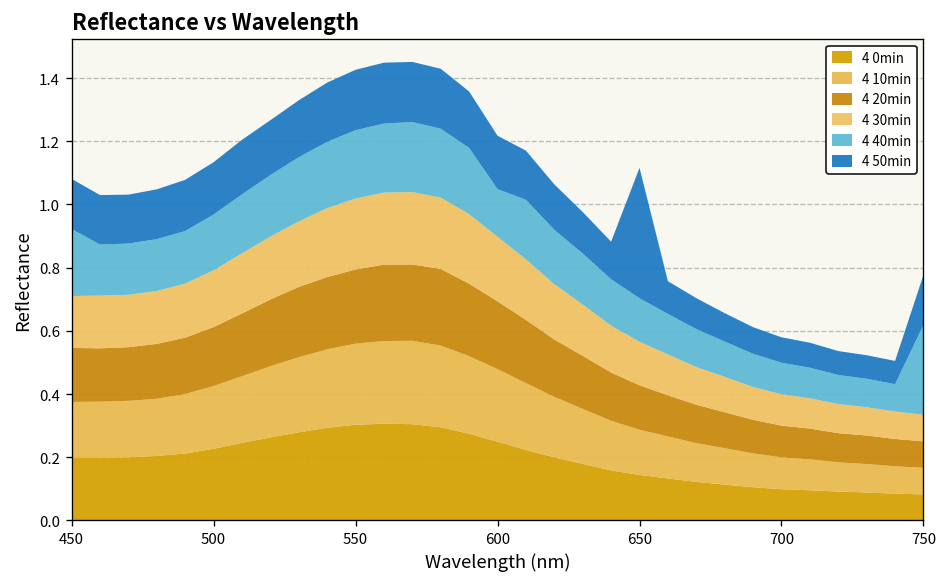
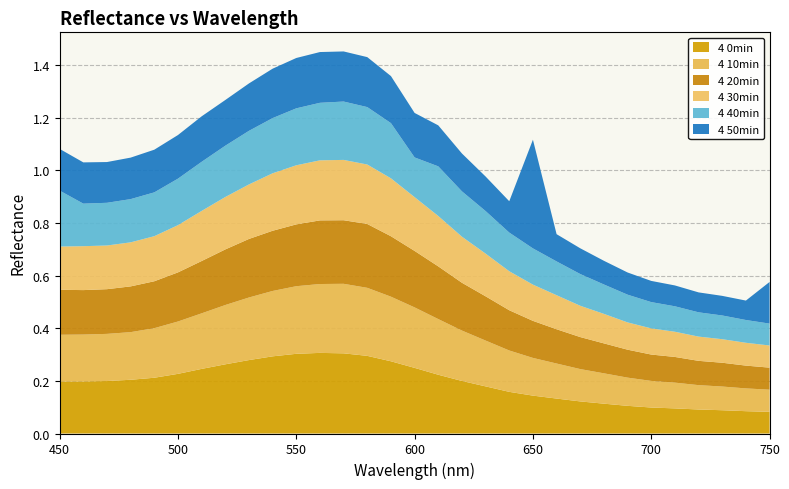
4 40min, 750: 0.28 -> 0.08
